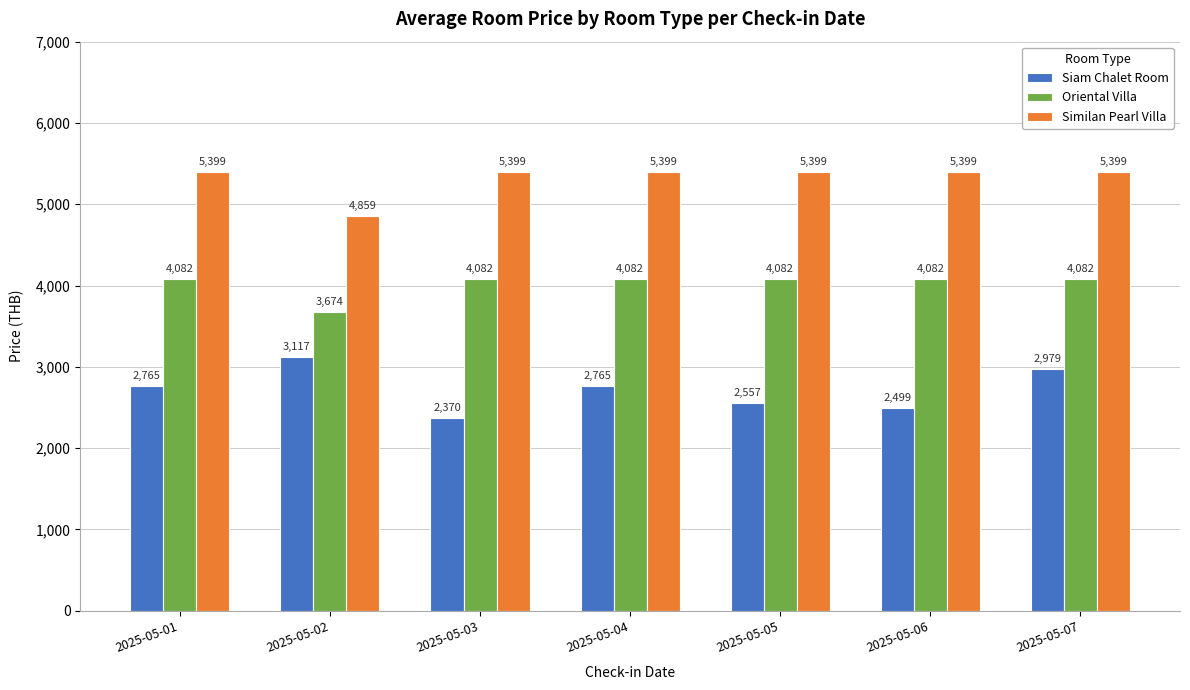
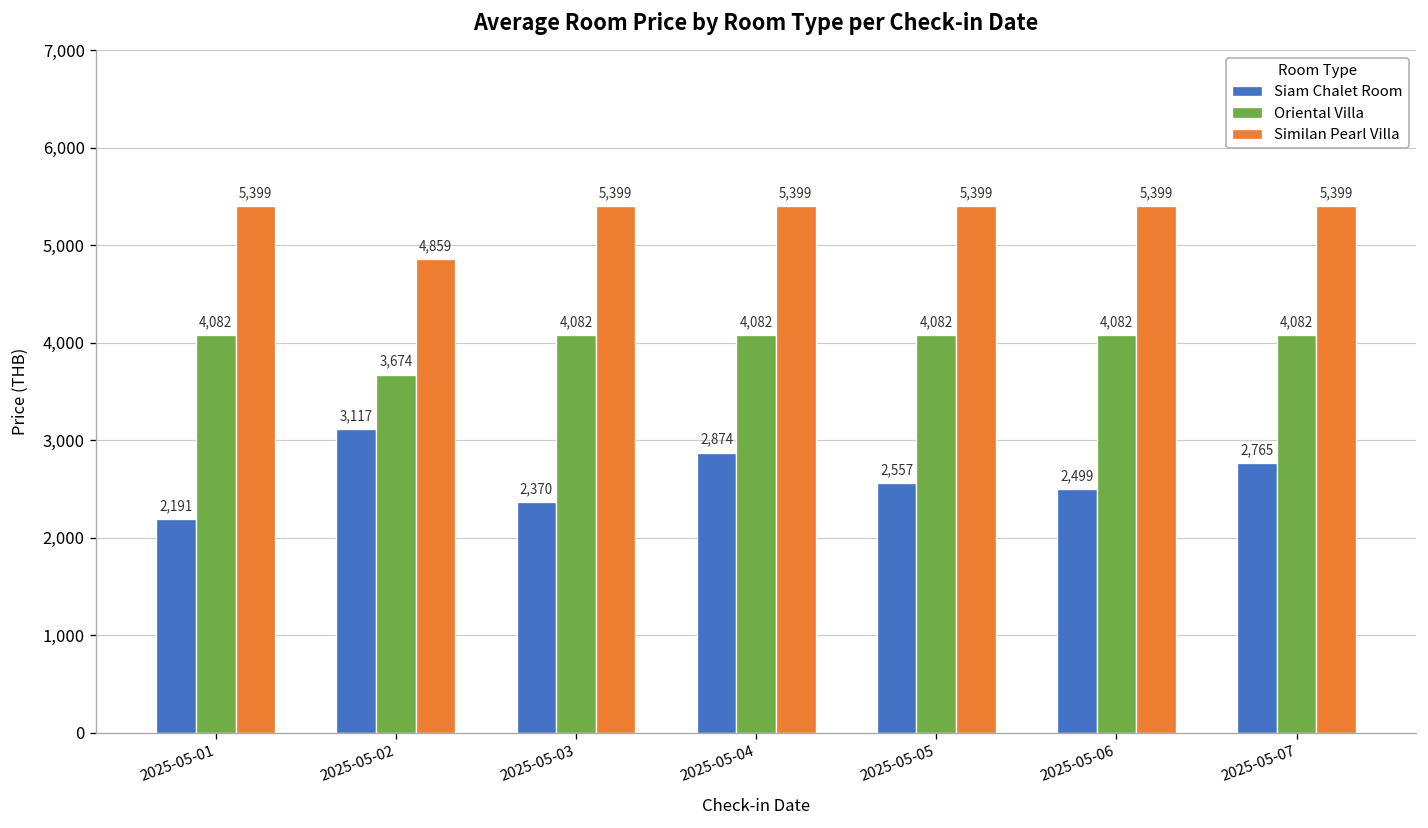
Siam Chalet Room, 2025-05-01: 2,765 -> 2,191
Siam Chalet Room, 2025-05-04: 2,765 -> 2,874
Siam Chalet Room, 2025-05-07: 2,979 -> 2,765
